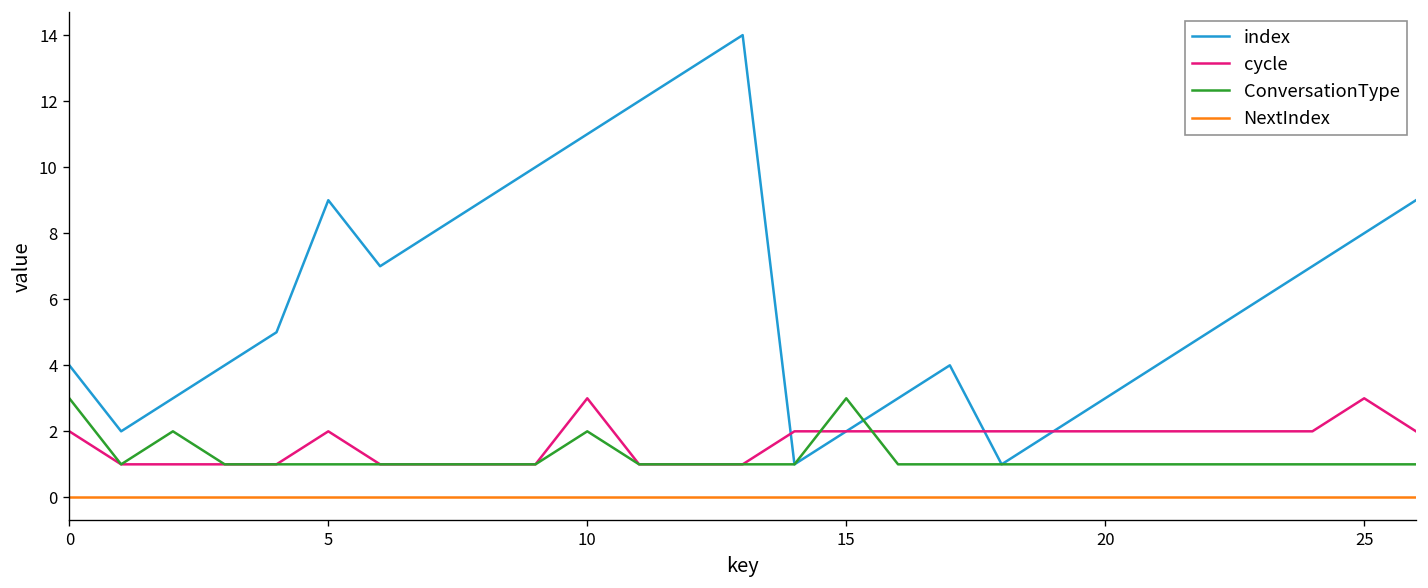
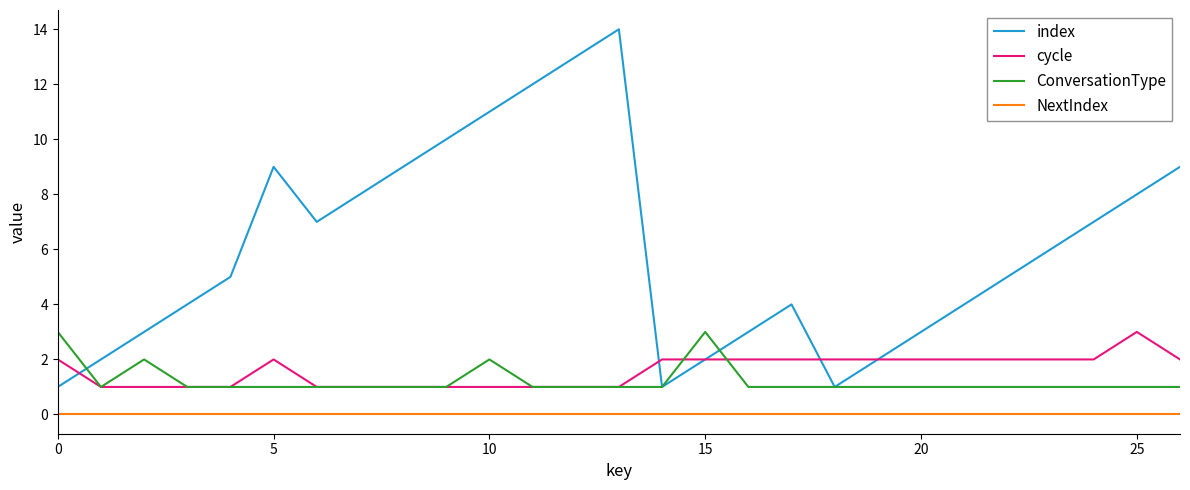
index, 0: 4 -> 1
cycle, 10: 3 -> 1
